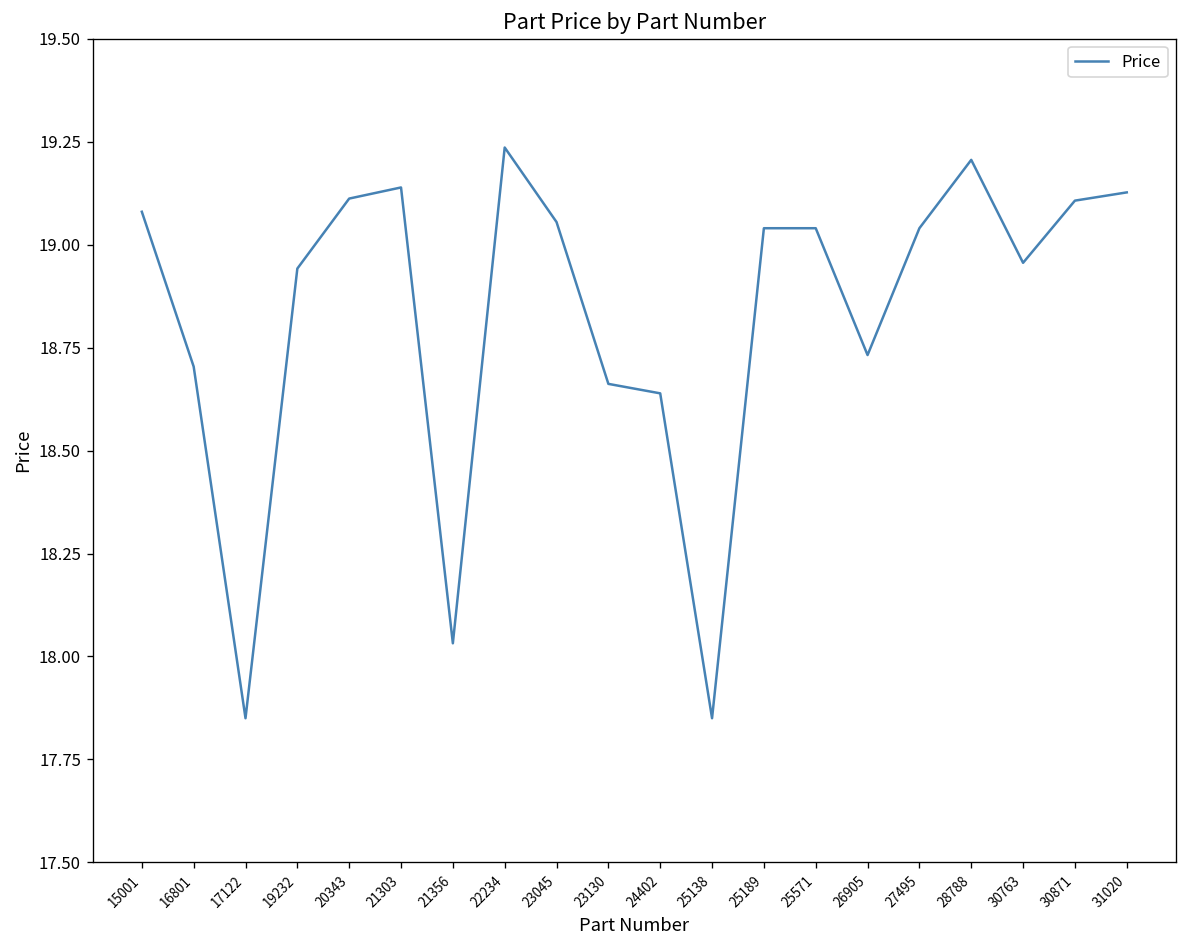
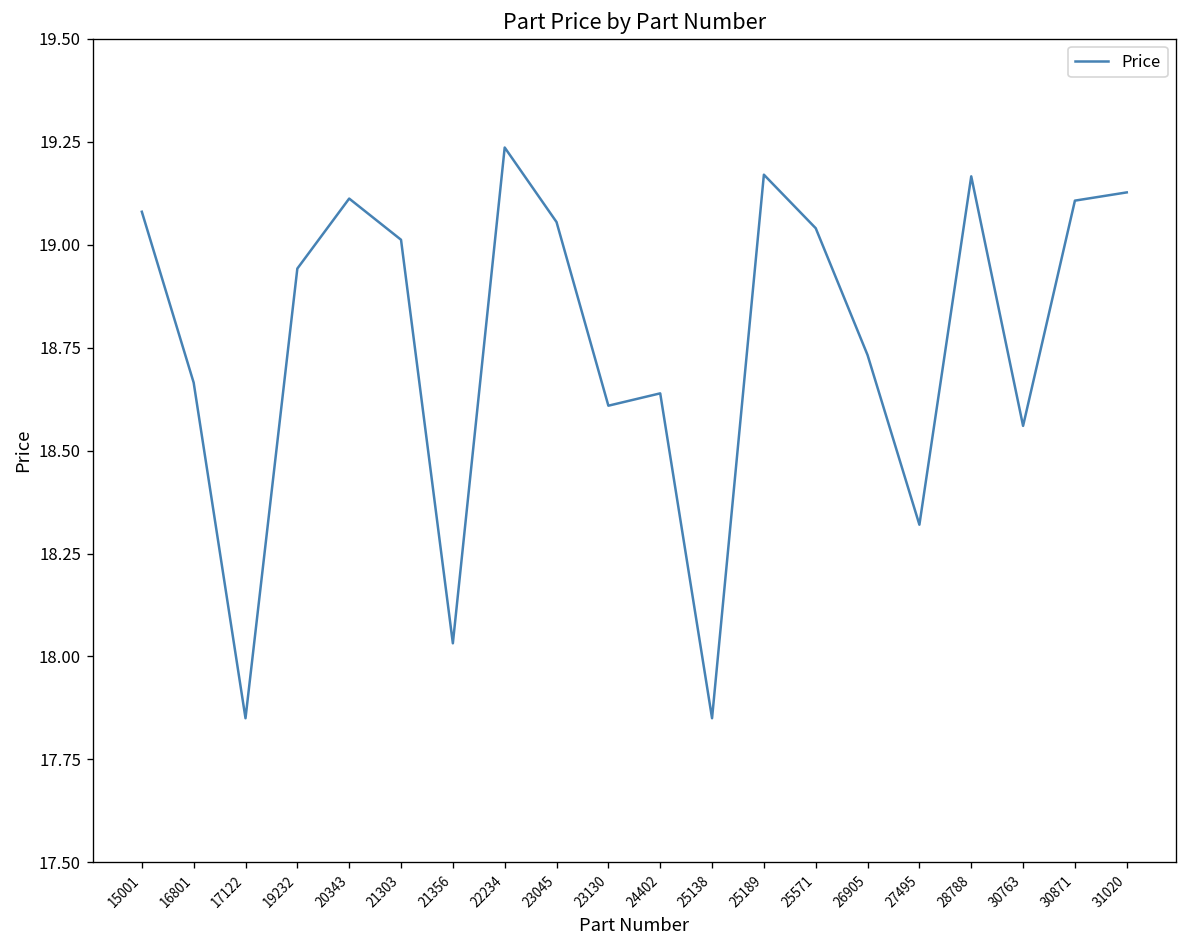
16801: 18.70 -> 18.67
21303: 19.14 -> 19.01
23130: 18.66 -> 18.61
25189: 19.04 -> 19.17
27495: 19.04 -> 18.32
28788: 19.21 -> 19.17
30763: 18.96 -> 18.56
